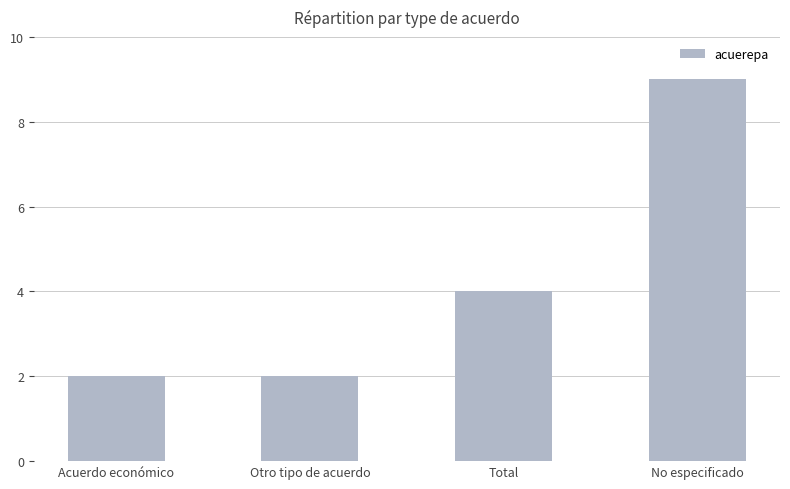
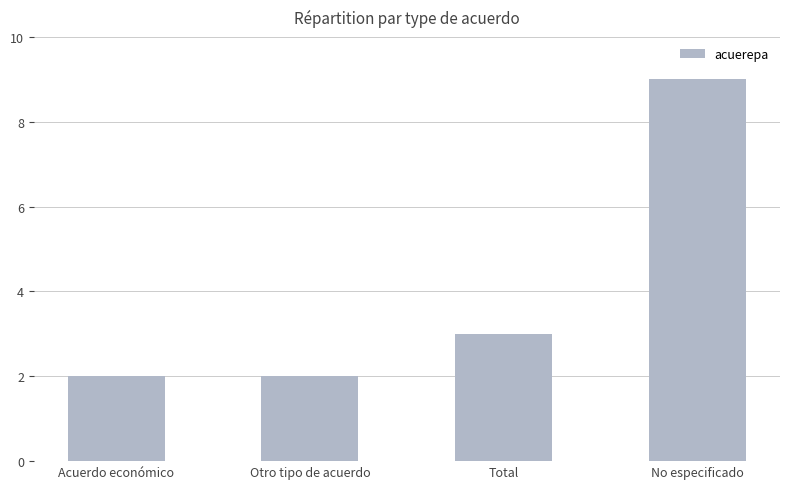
Total: 4 -> 3
